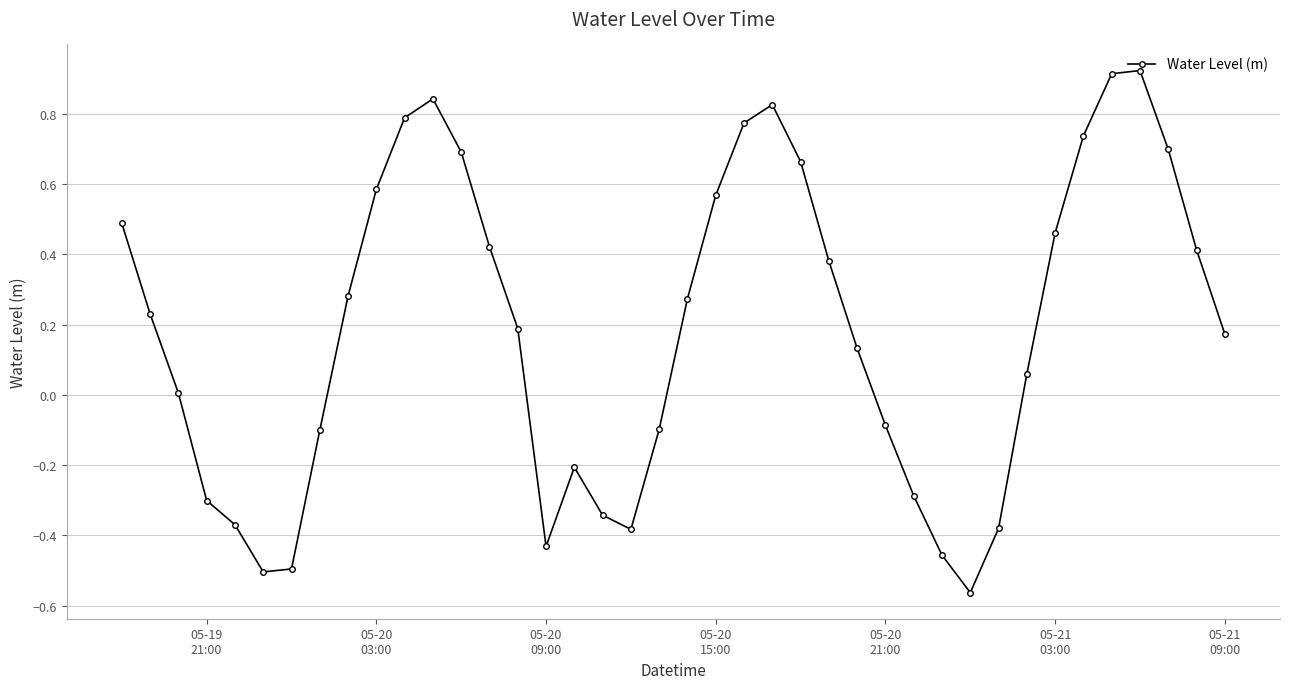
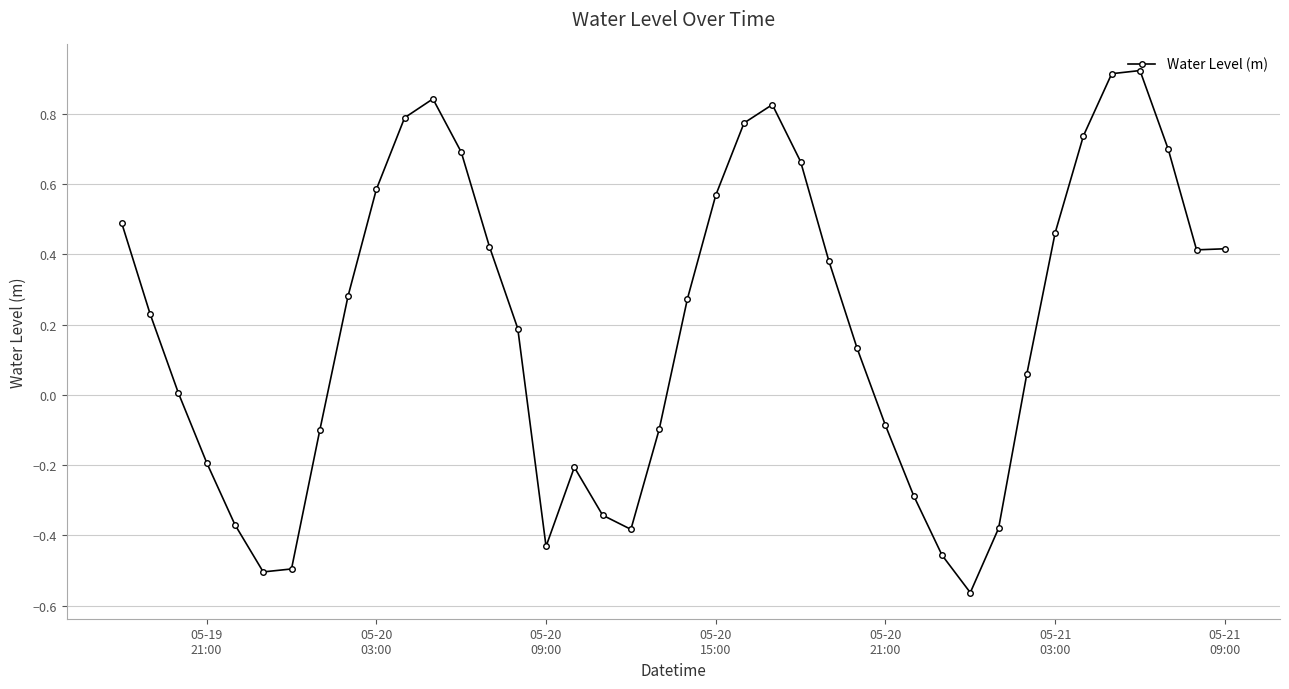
05-19 21:00: -0.30 -> -0.19
05-21 09:00: 0.17 -> 0.42
